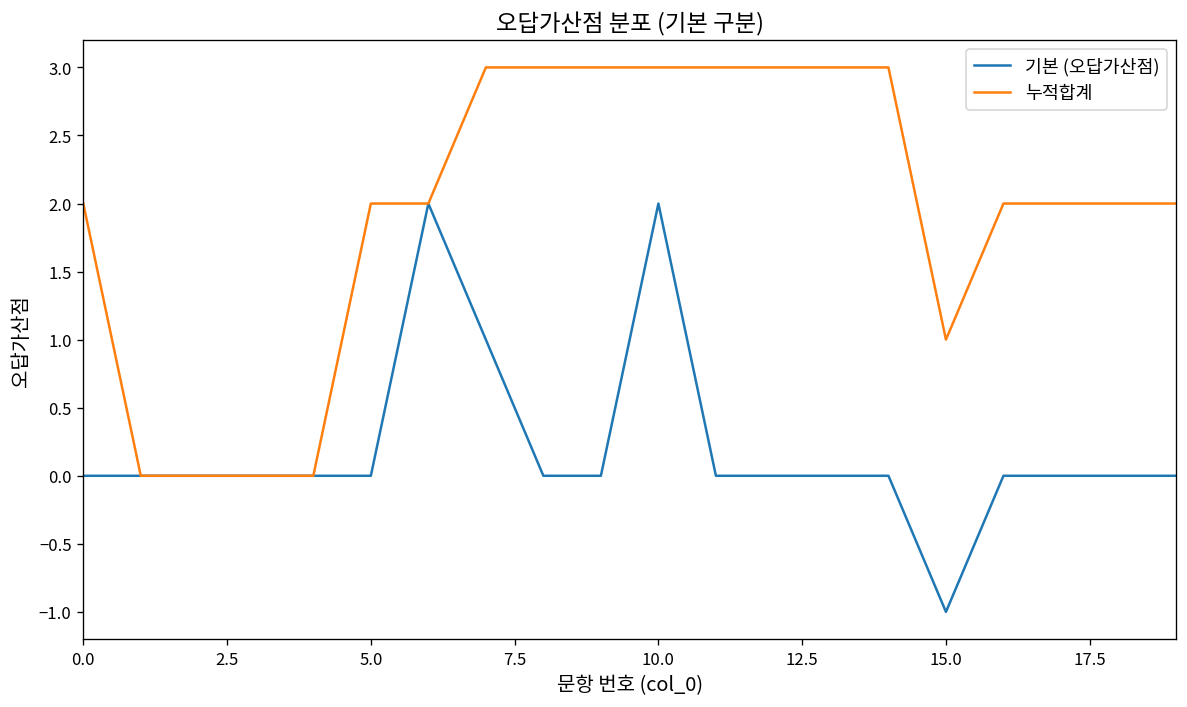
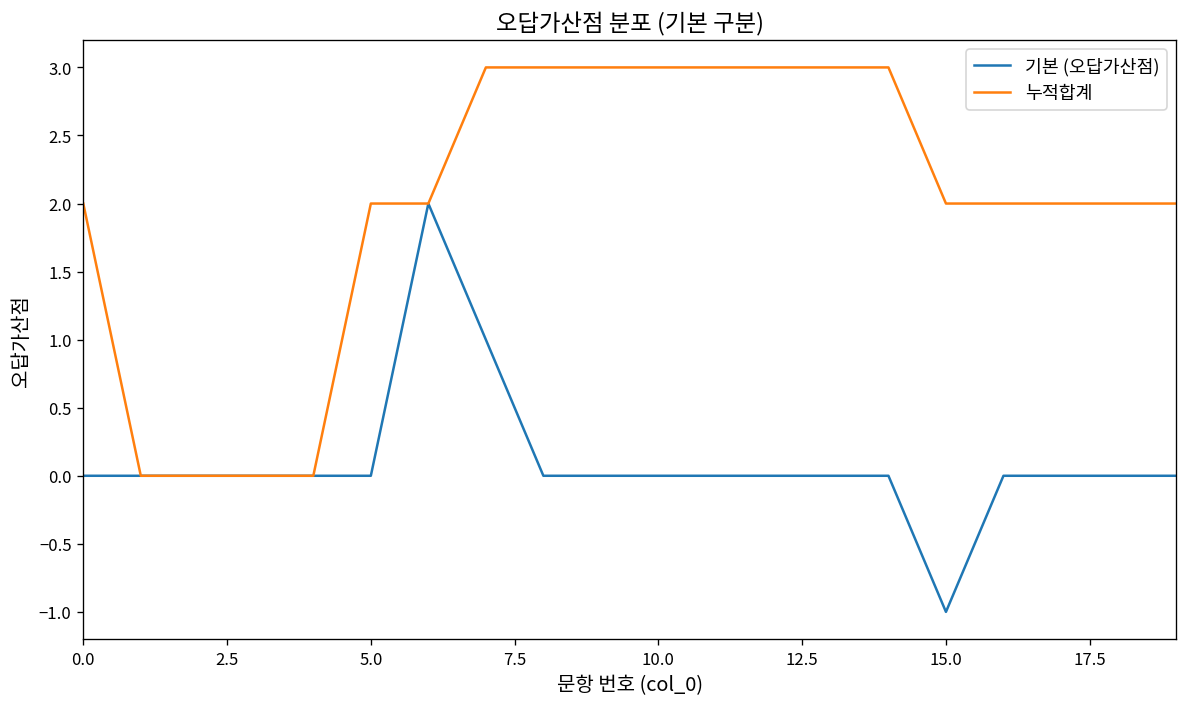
기본 (오답가산점), 10.0: 2 -> 0
누적합계, 15.0: 1 -> 2
